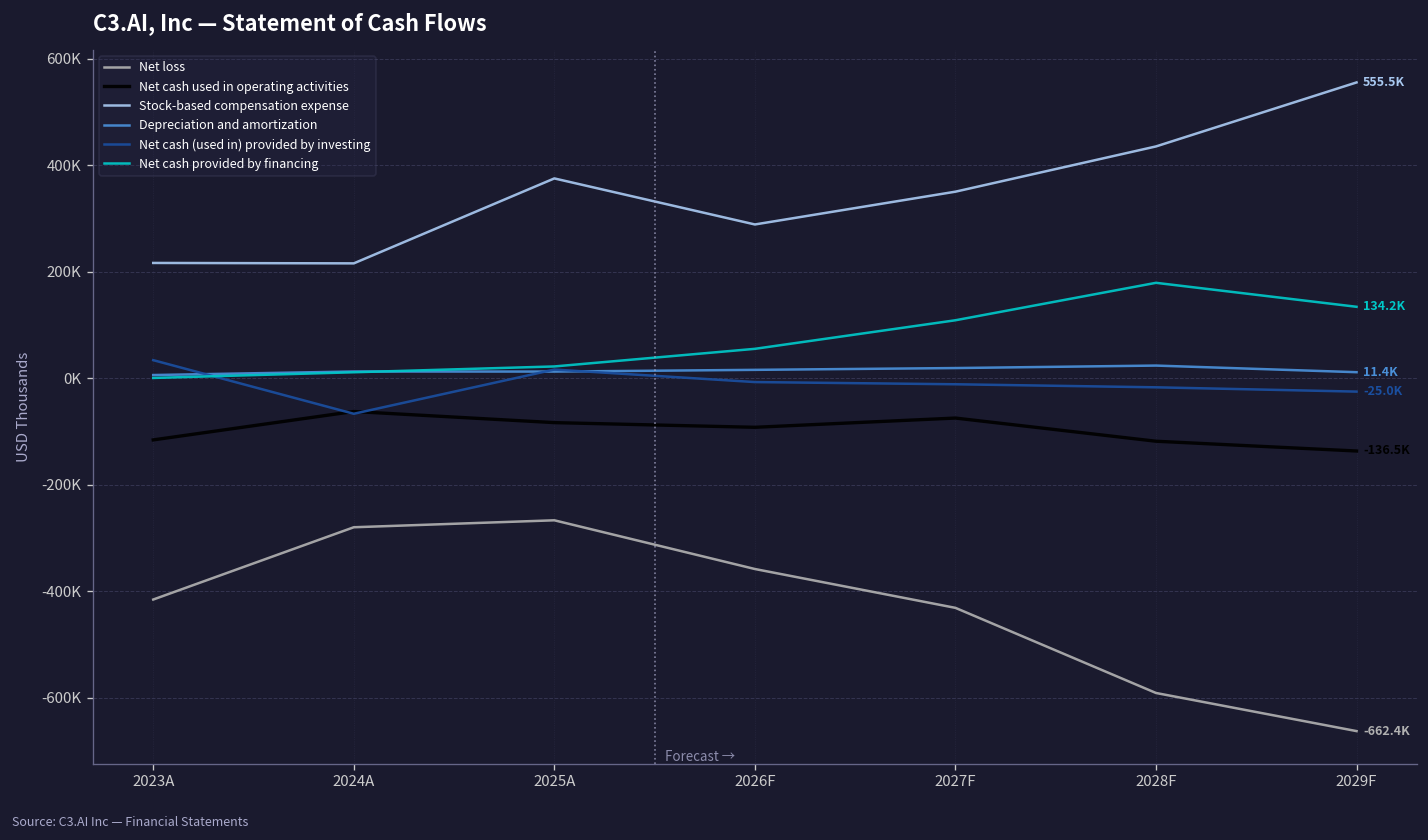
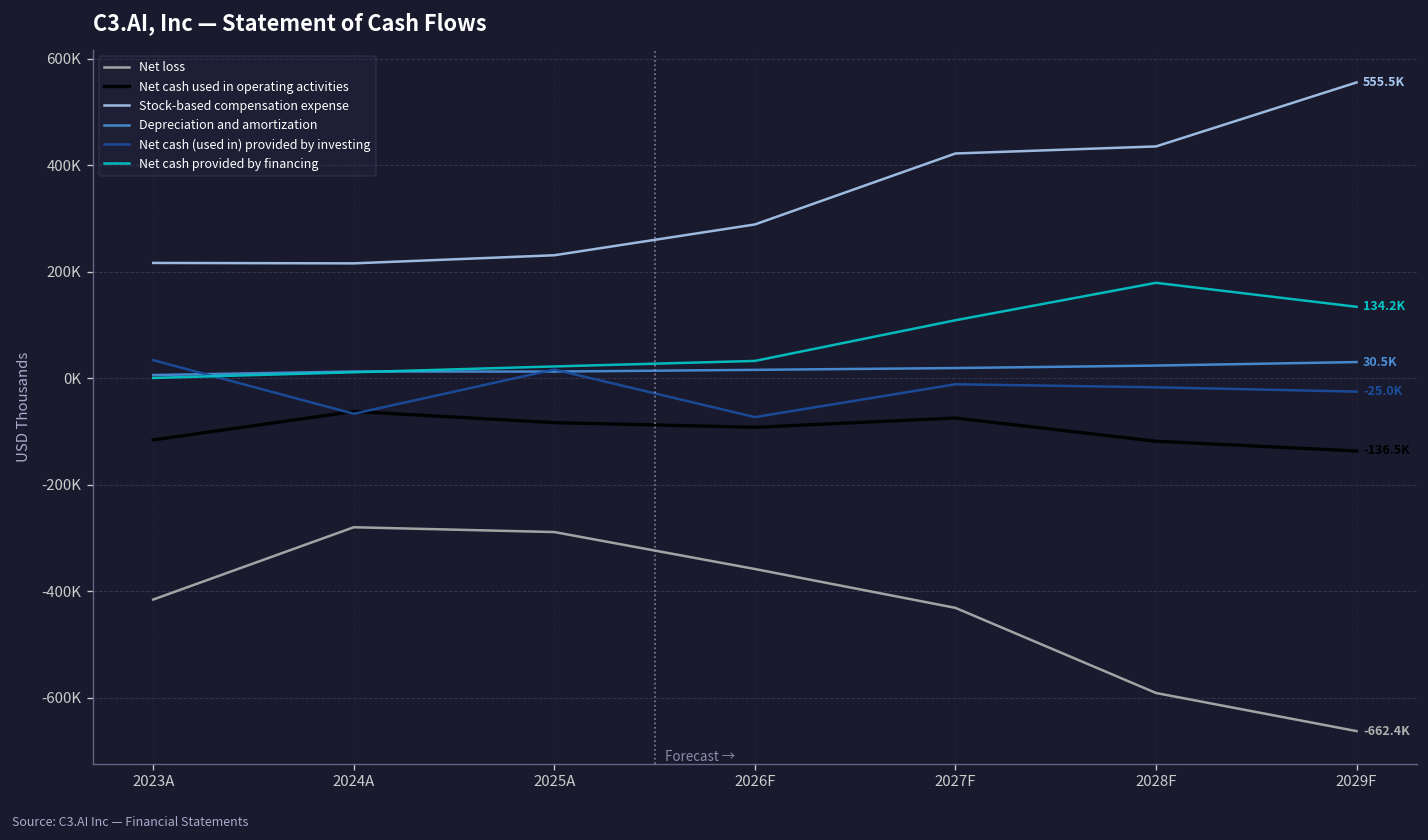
Net loss, 2025A: -270000 -> -290000
Stock-based compensation expense, 2025A: 380000 -> 230000
Net cash (used in) provided by investing, 2026F: -10000 -> -70000
Net cash provided by financing, 2026F: 60000 -> 30000
Stock-based compensation expense, 2027F: 350000 -> 420000
Depreciation and amortization, 2029F: 11.4K -> 30.5K
